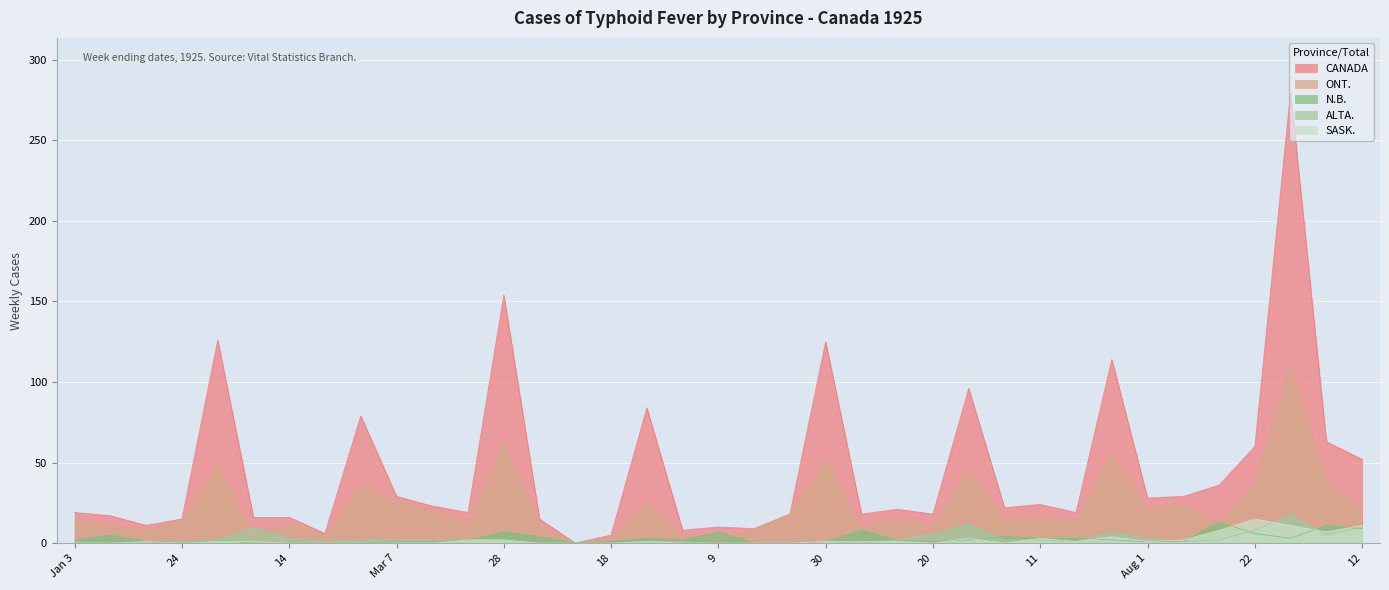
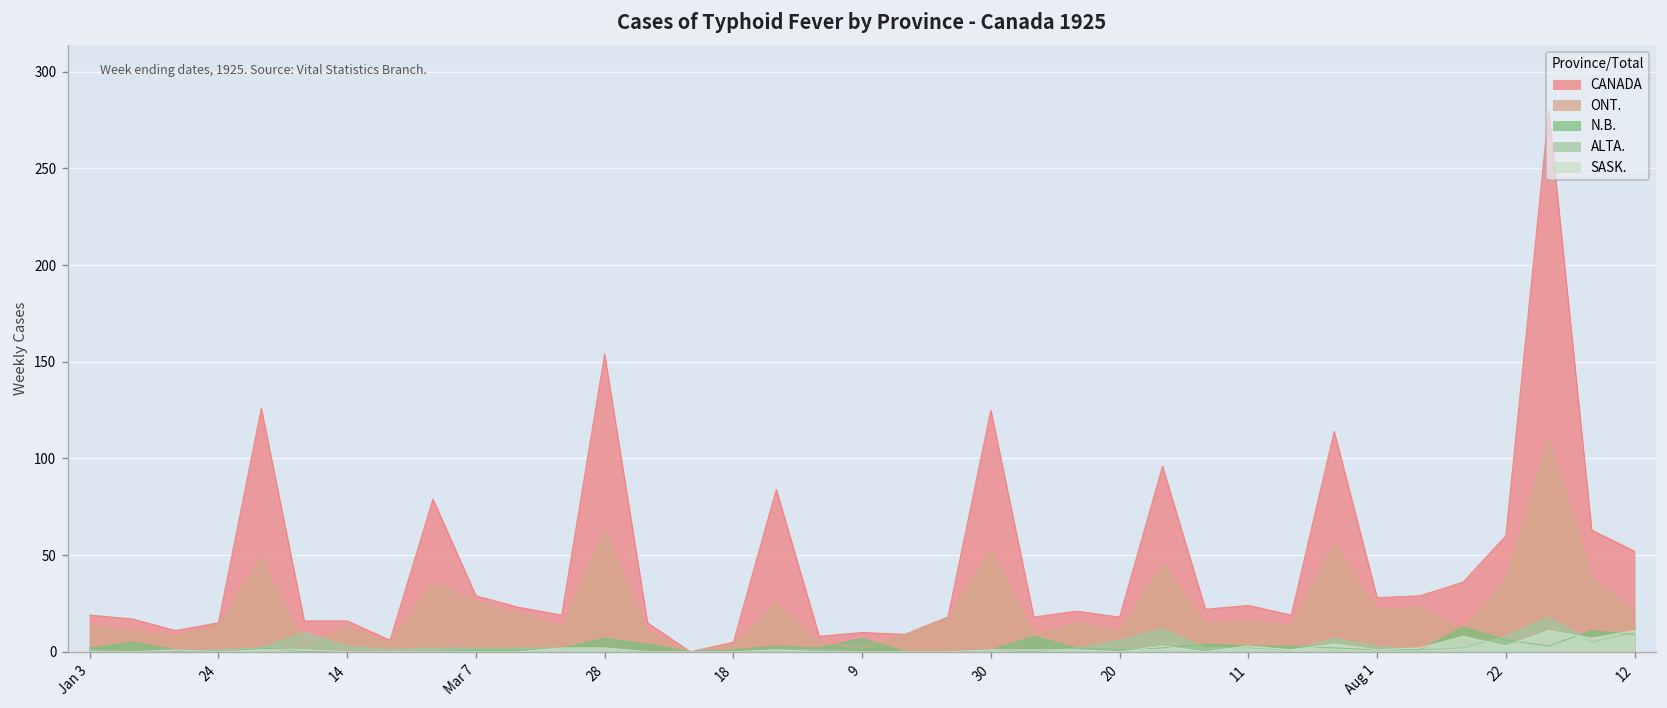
SASK., 22: 15 -> 3
